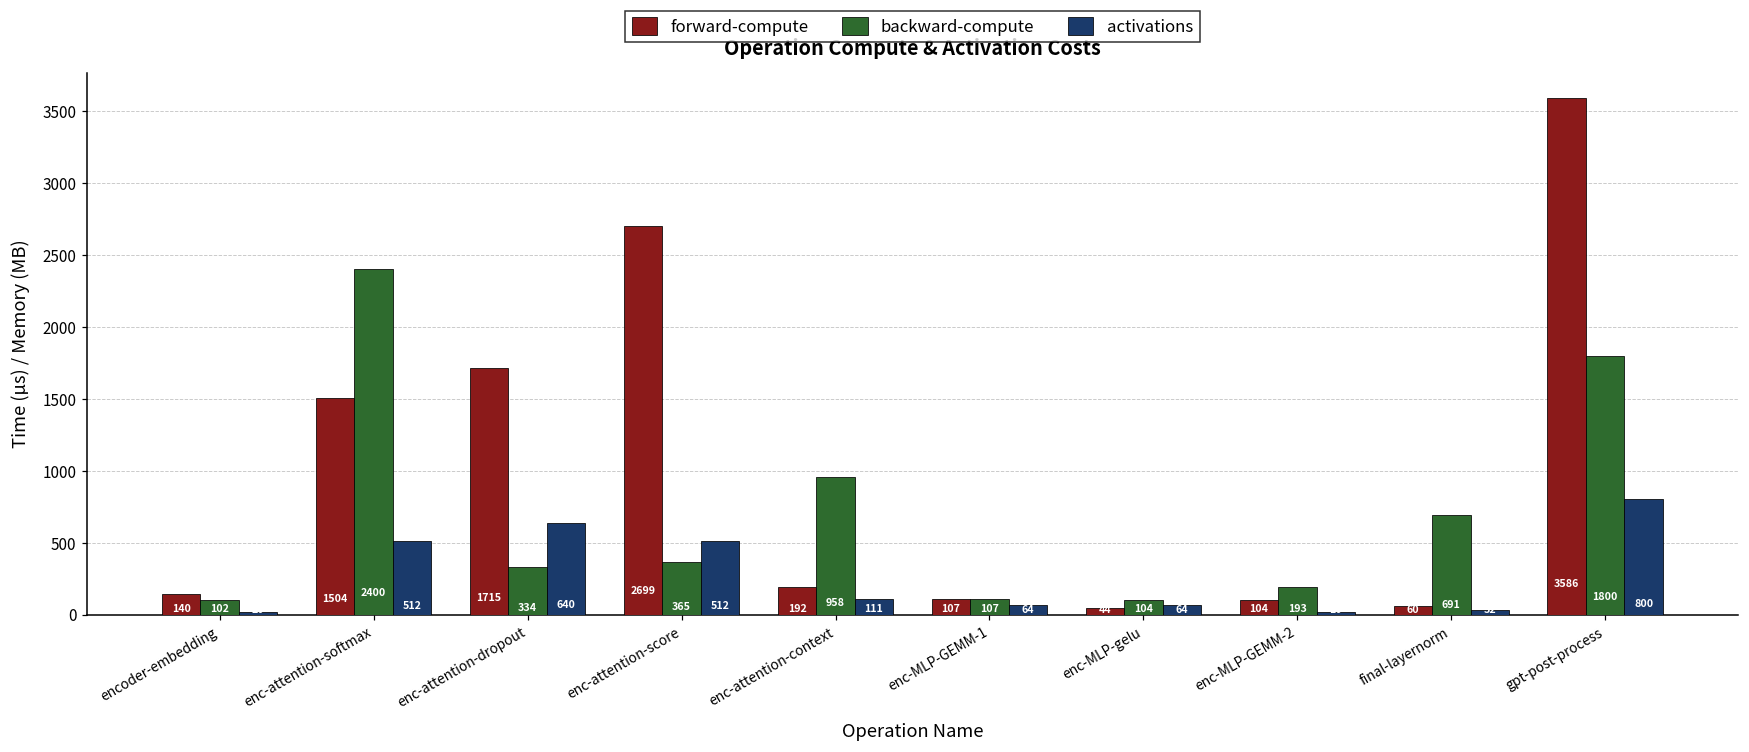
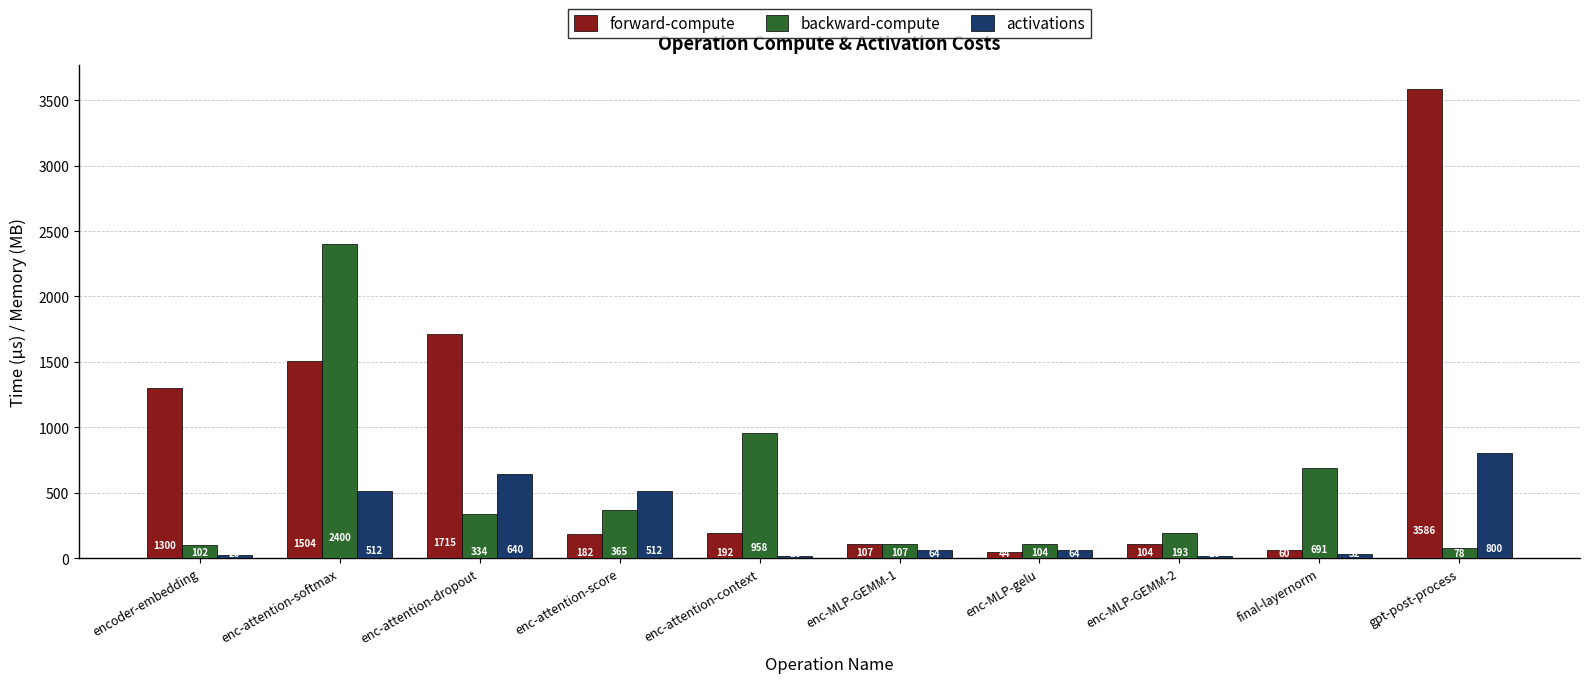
forward-compute, encoder-embedding: 140 -> 1300
forward-compute, enc-attention-score: 2699 -> 182
activations, enc-attention-context: 110 -> 20
backward-compute, gpt-post-process: 1800 -> 78
